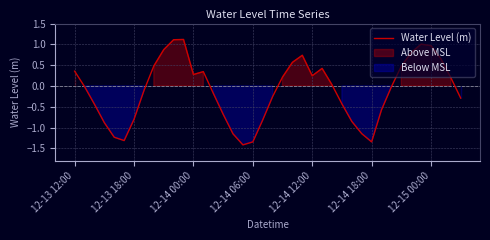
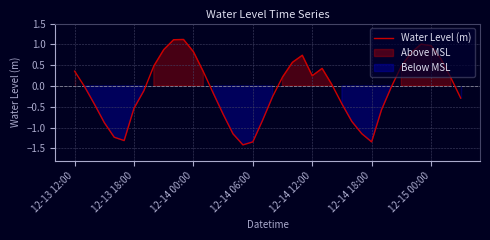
12-13 18:00: -0.8 -> -0.5
12-14 00:00: 0.3 -> 0.8
